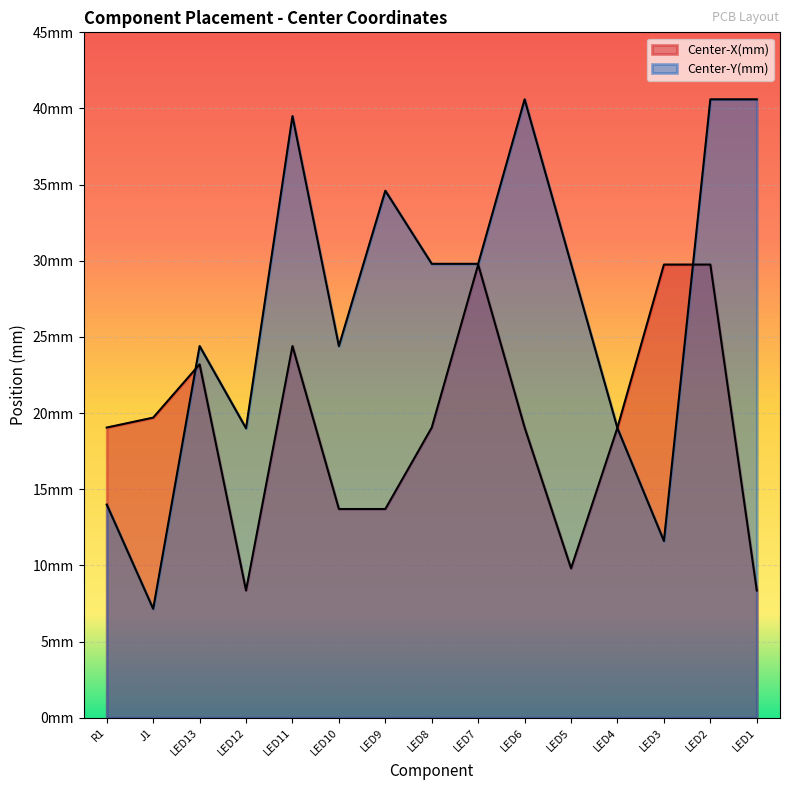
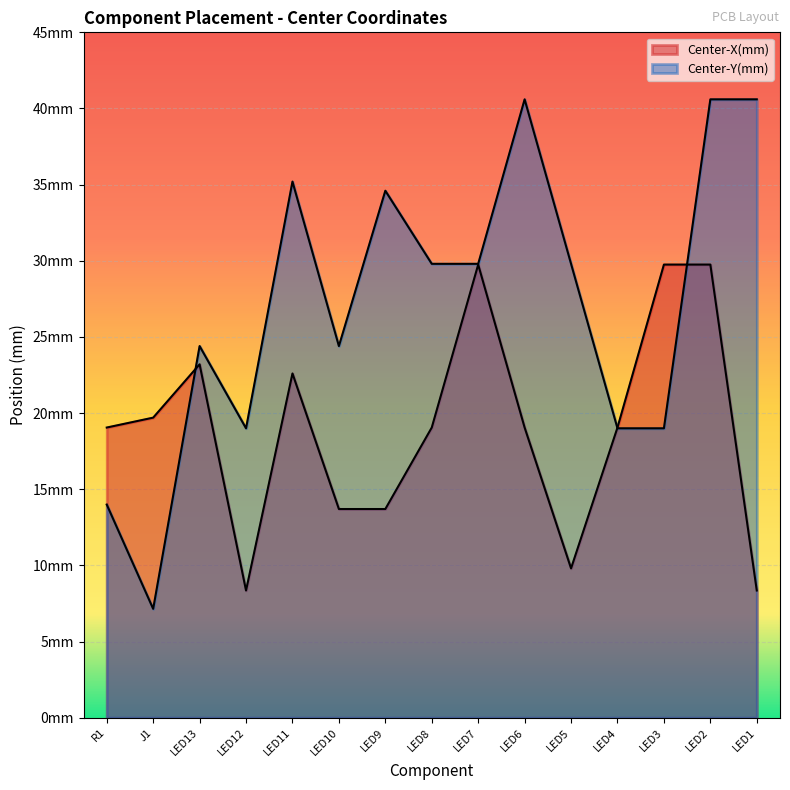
Center-X(mm), LED11: 24.4mm -> 22.6mm
Center-Y(mm), LED11: 39.5mm -> 35.2mm
Center-Y(mm), LED3: 11.6mm -> 19.0mm
